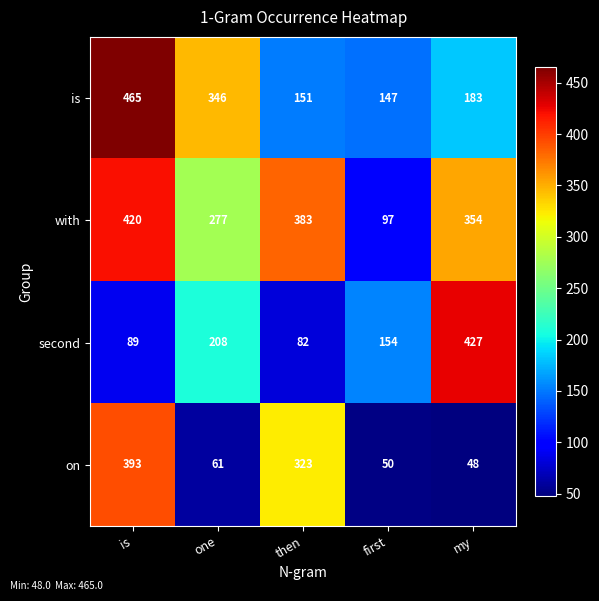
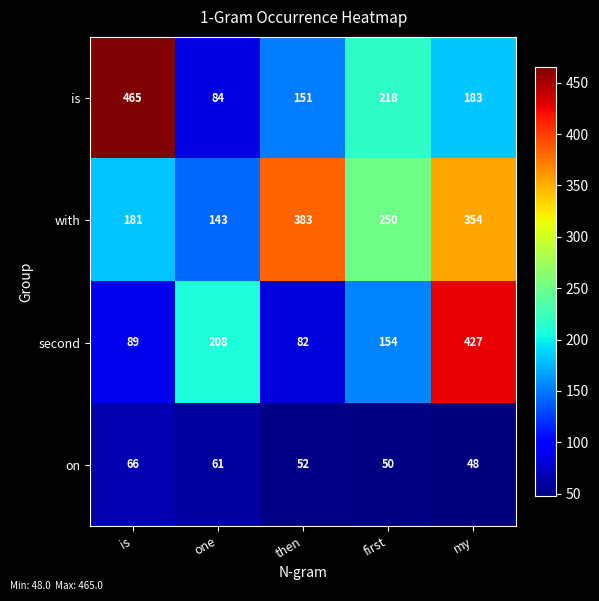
is, one: 346 -> 84
is, first: 147 -> 218
with, is: 420 -> 181
with, one: 277 -> 143
with, first: 97 -> 250
on, is: 393 -> 66
on, then: 323 -> 52
